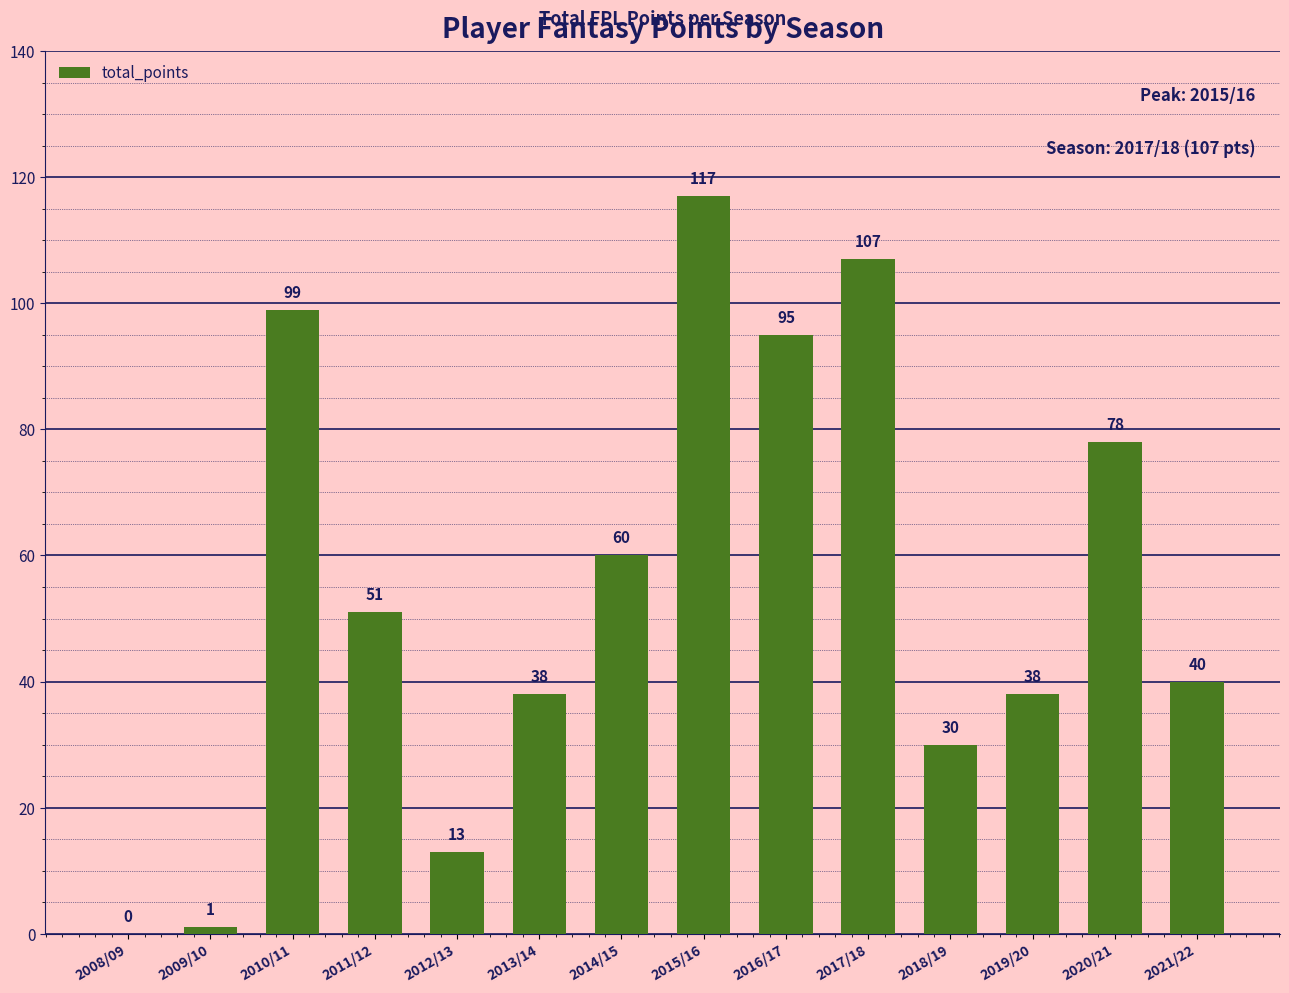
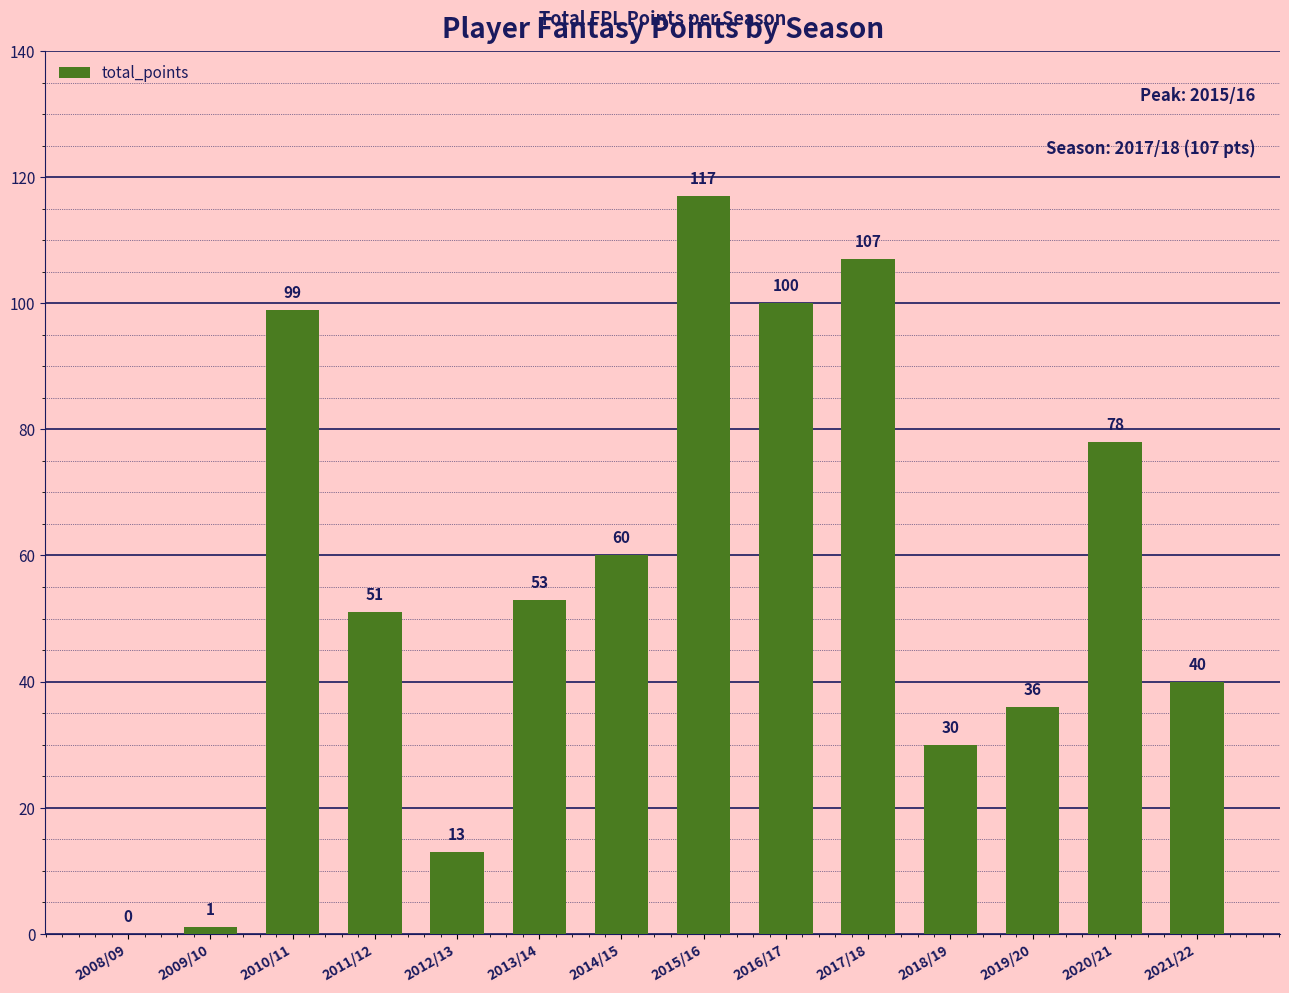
2013/14: 38 -> 53
2016/17: 95 -> 100
2019/20: 38 -> 36
